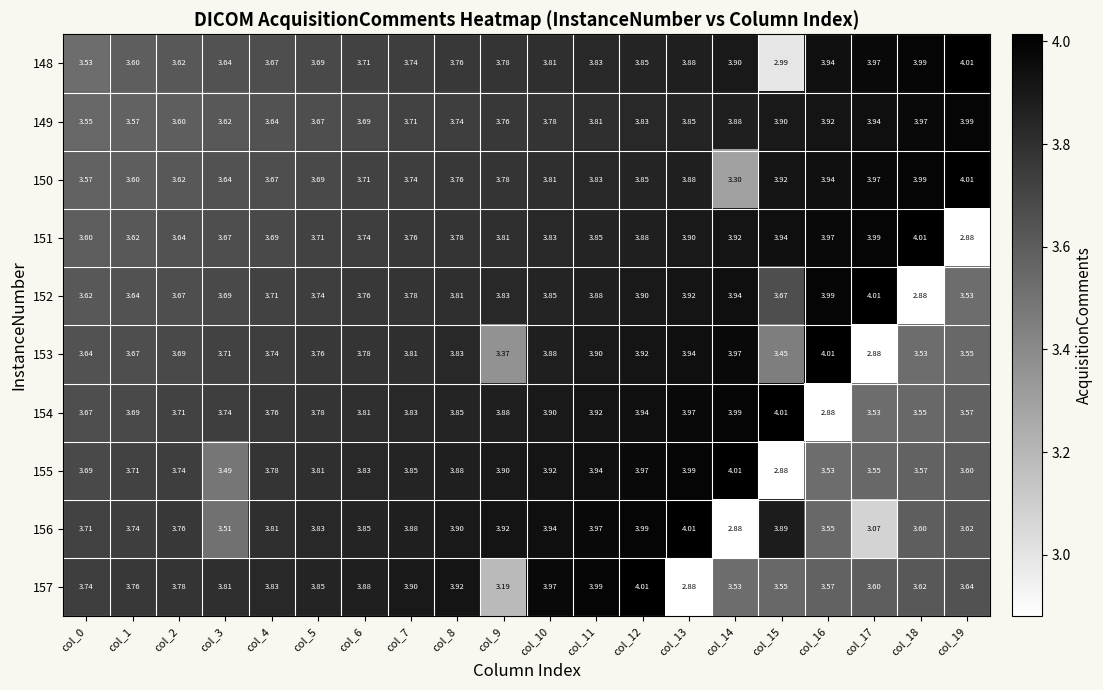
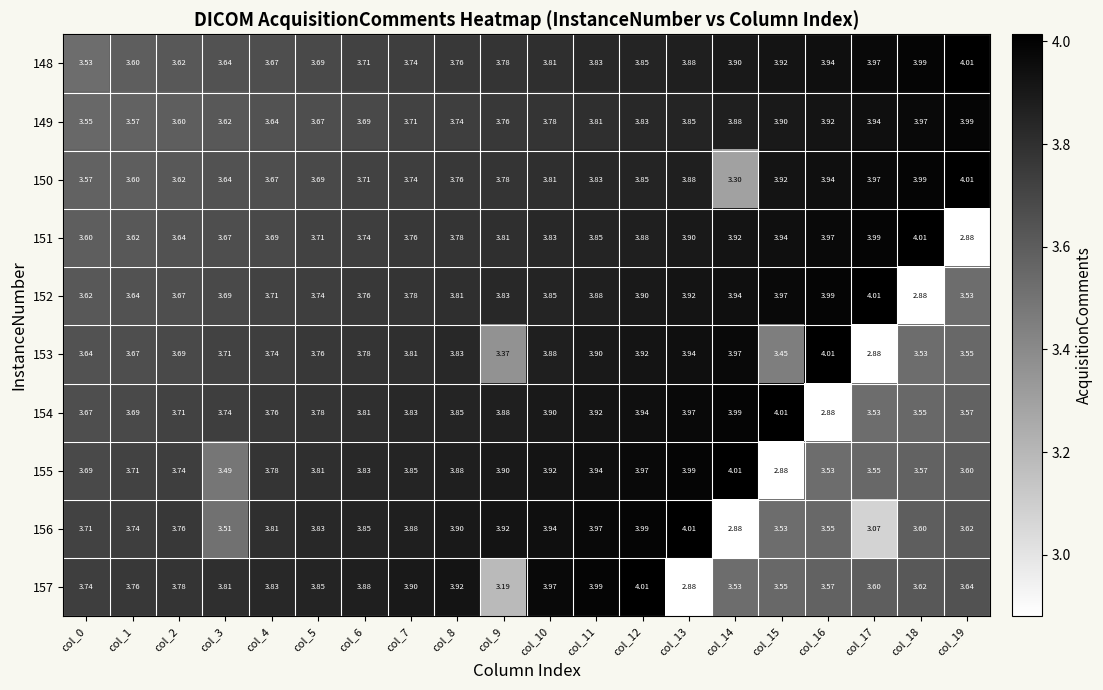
148, col_15: 2.99 -> 3.92
152, col_15: 3.67 -> 3.97
156, col_15: 3.89 -> 3.53
